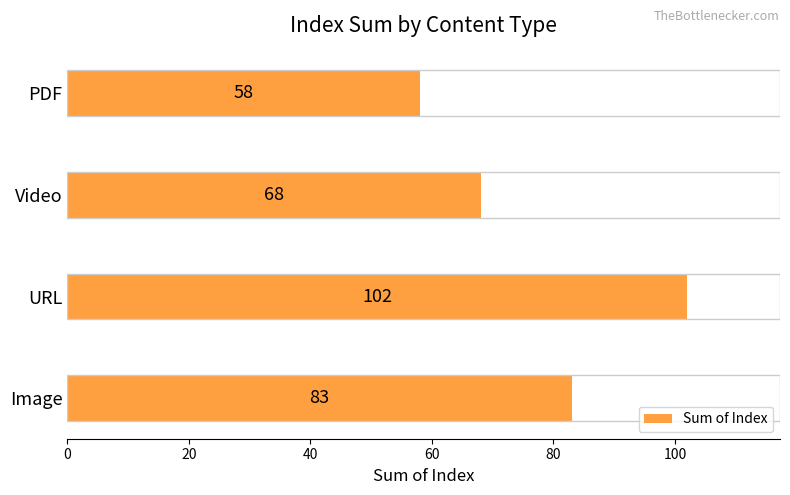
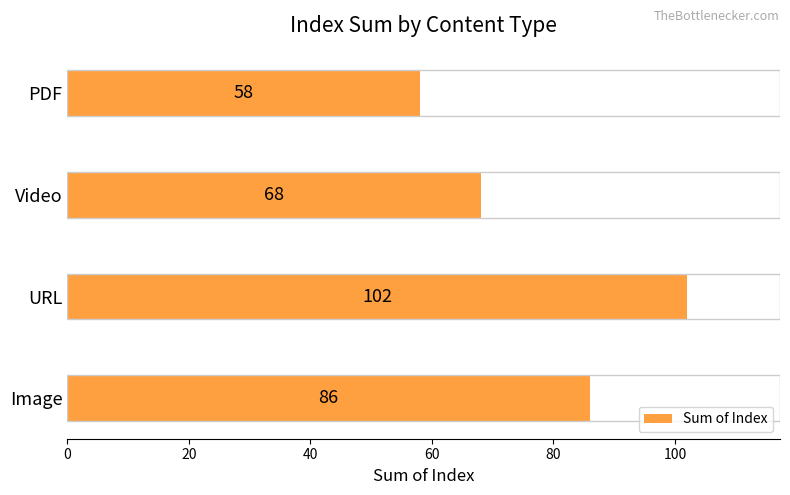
Image: 83 -> 86
